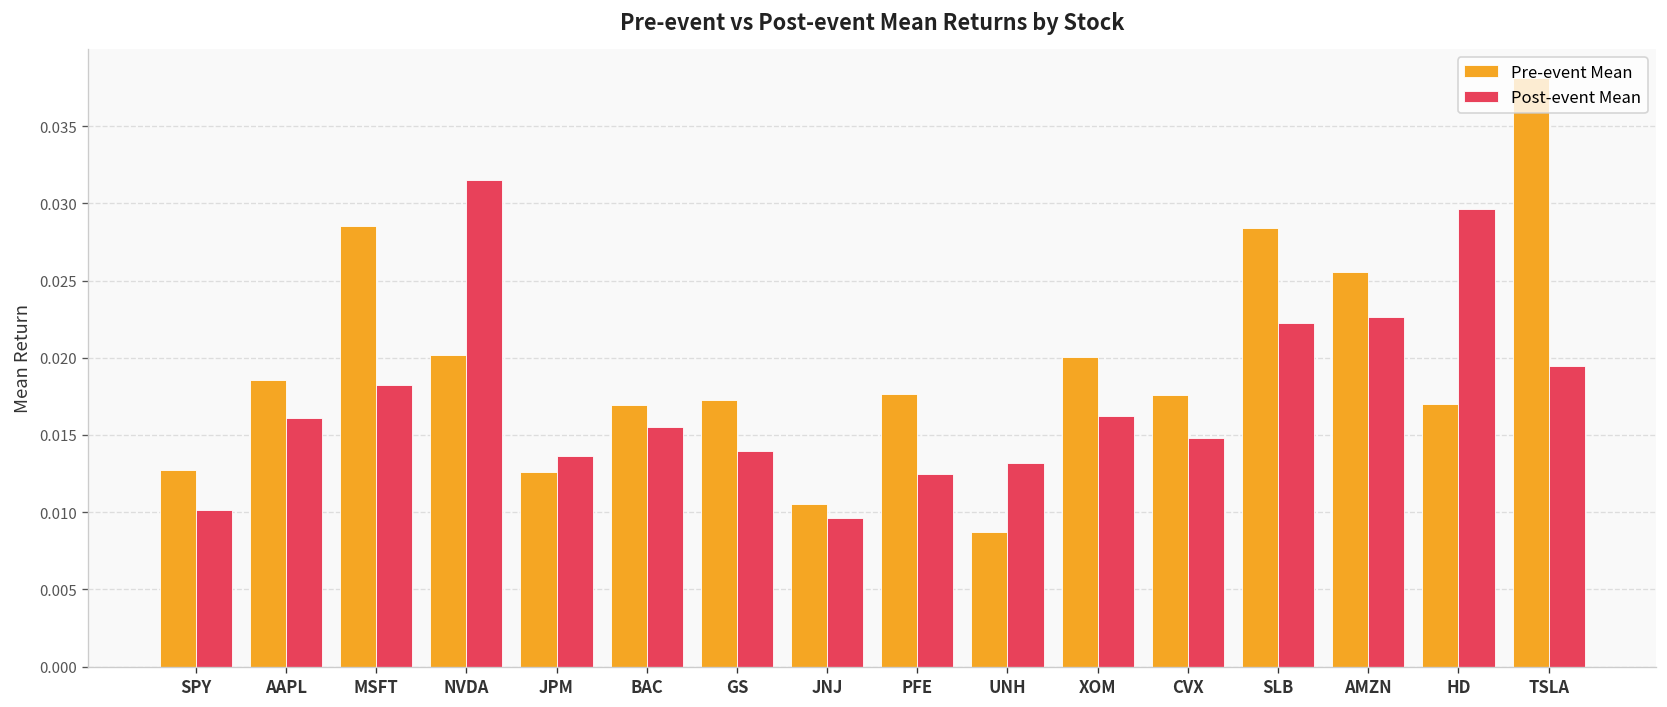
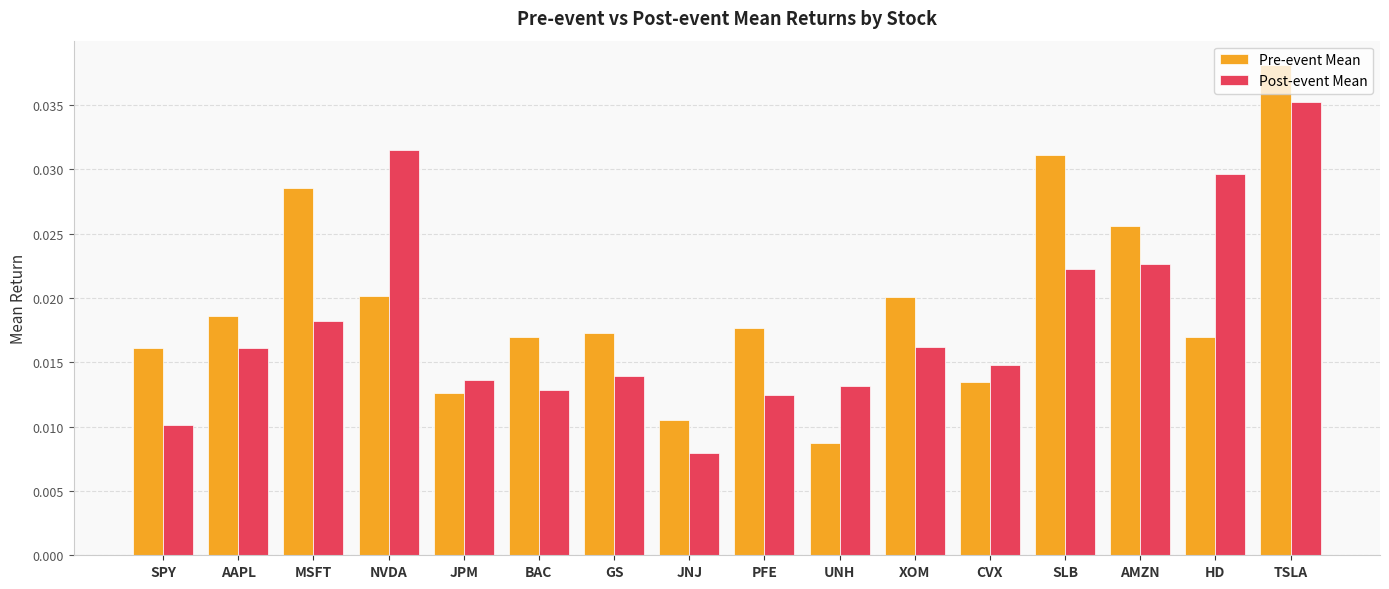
Pre-event Mean, SPY: 0.0127 -> 0.0161
Post-event Mean, BAC: 0.0155 -> 0.0128
Post-event Mean, JNJ: 0.0096 -> 0.0080
Pre-event Mean, CVX: 0.0176 -> 0.0135
Pre-event Mean, SLB: 0.0284 -> 0.0311
Post-event Mean, TSLA: 0.0195 -> 0.0352
